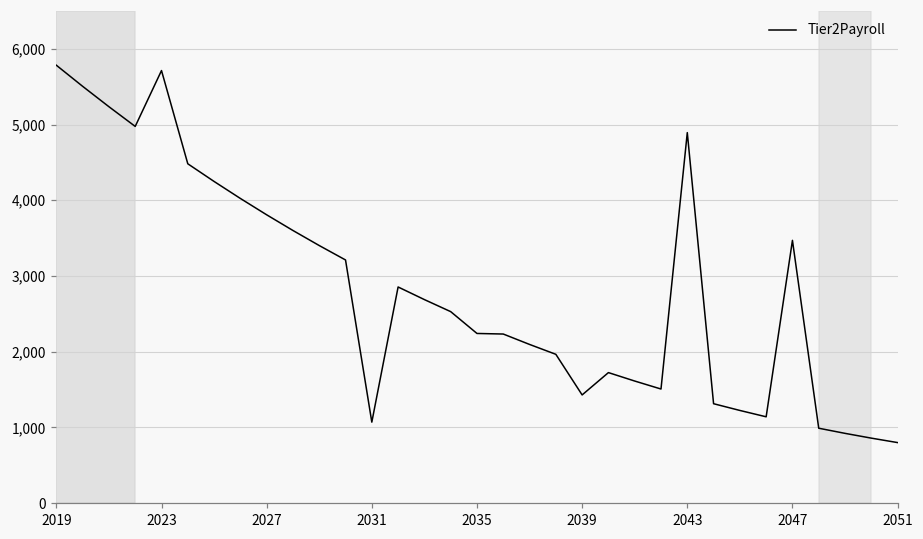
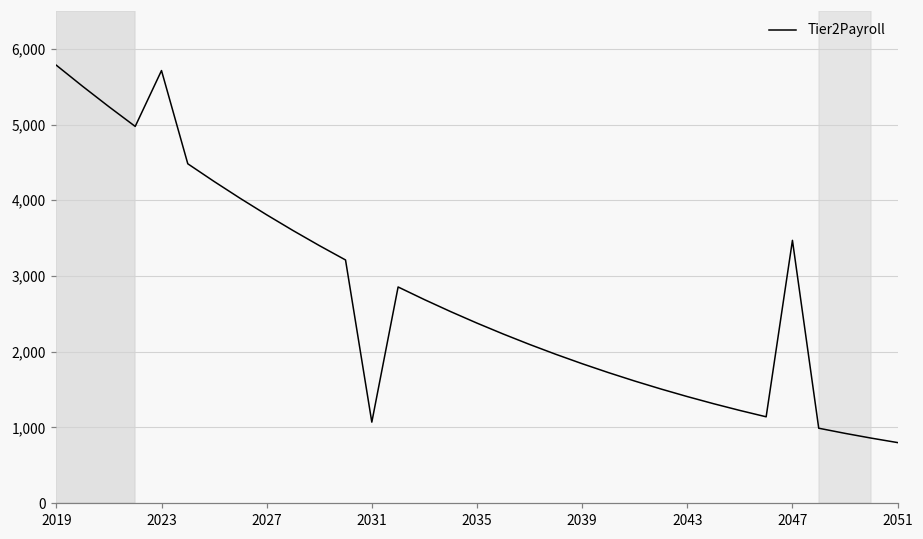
2035: 2,200 -> 2,400
2039: 1,400 -> 1,800
2043: 4,900 -> 1,400
